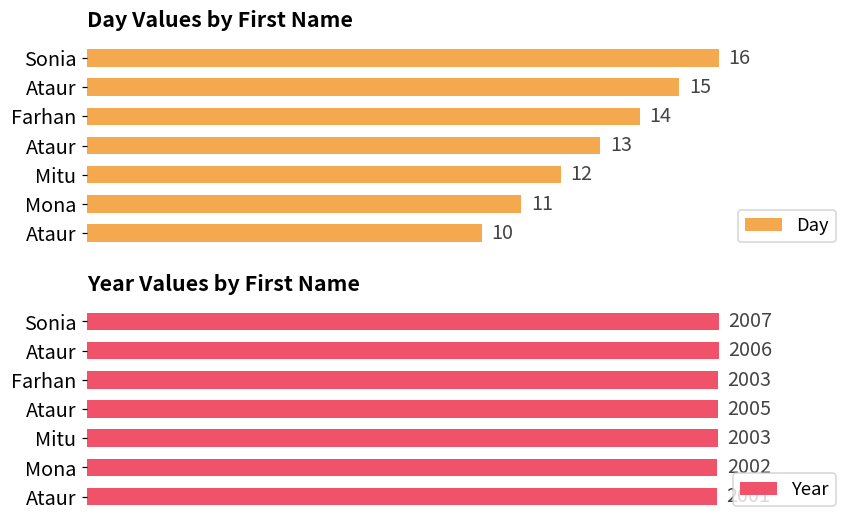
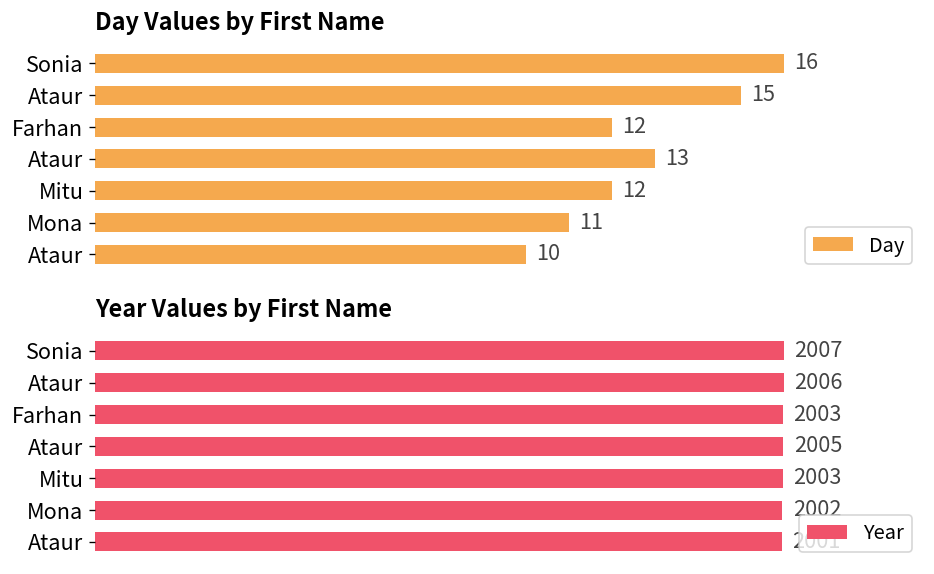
Day Values by First Name, Farhan: 14 -> 12
